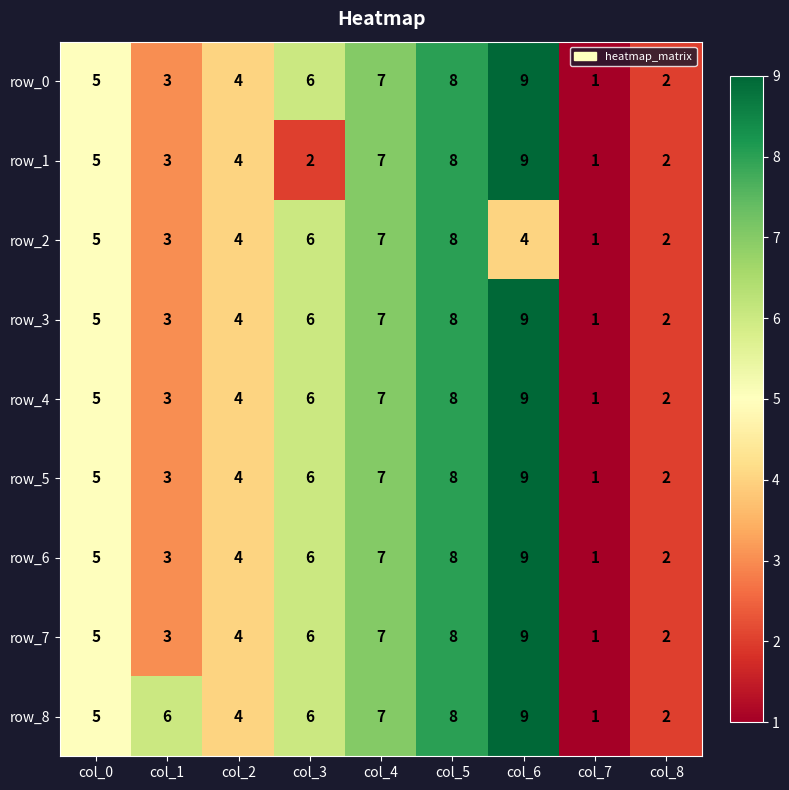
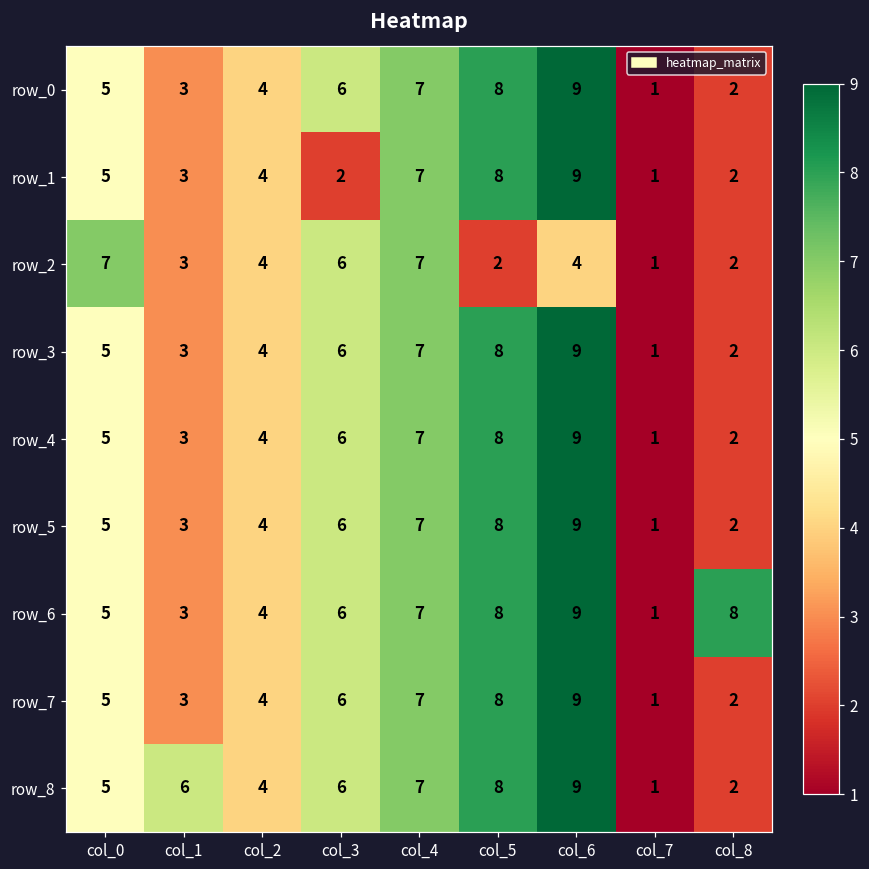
row_2, col_0: 5 -> 7
row_2, col_5: 8 -> 2
row_6, col_8: 2 -> 8
